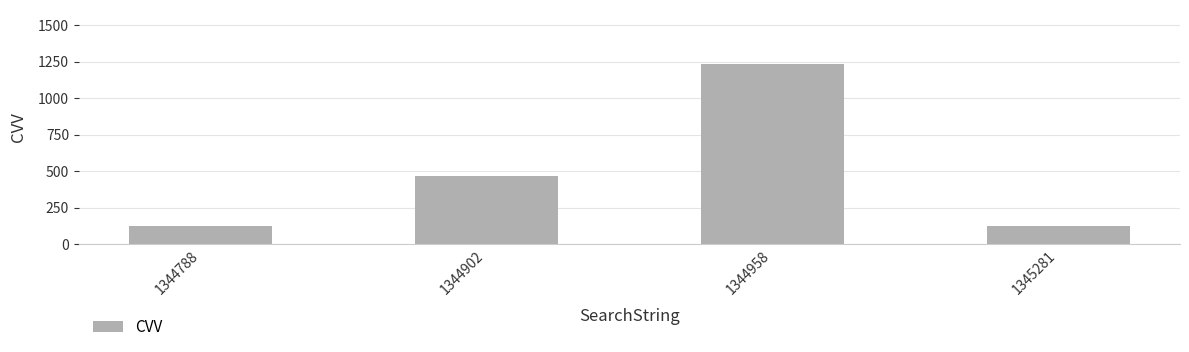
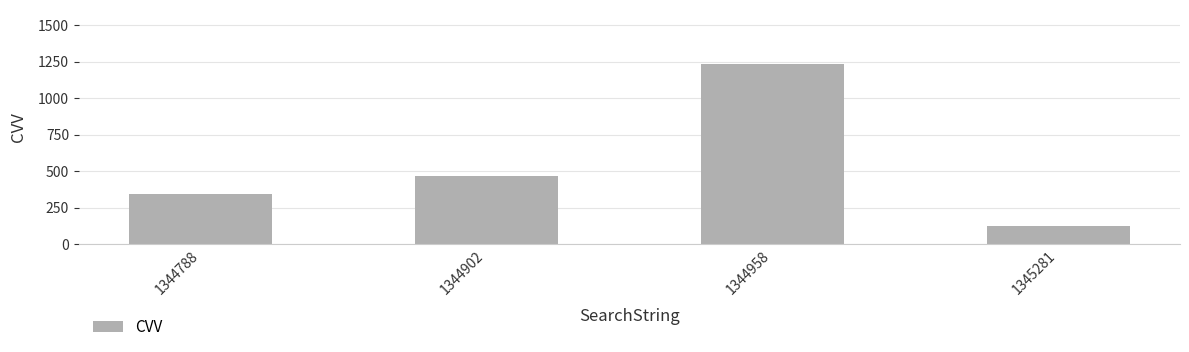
1344788: 120 -> 340
